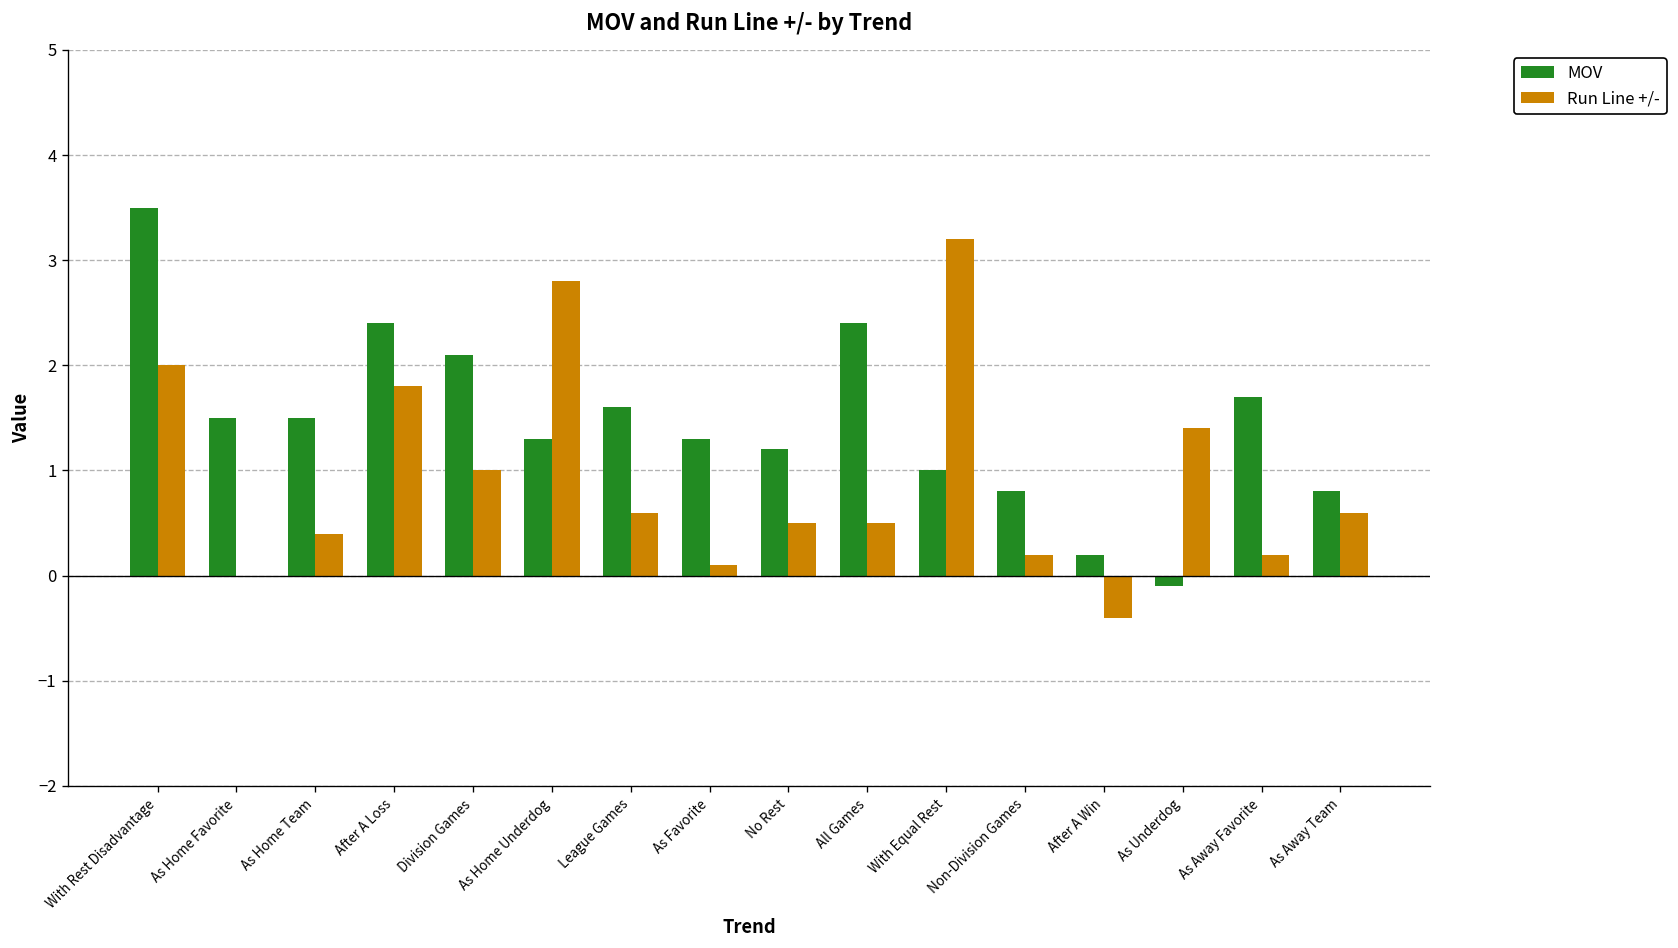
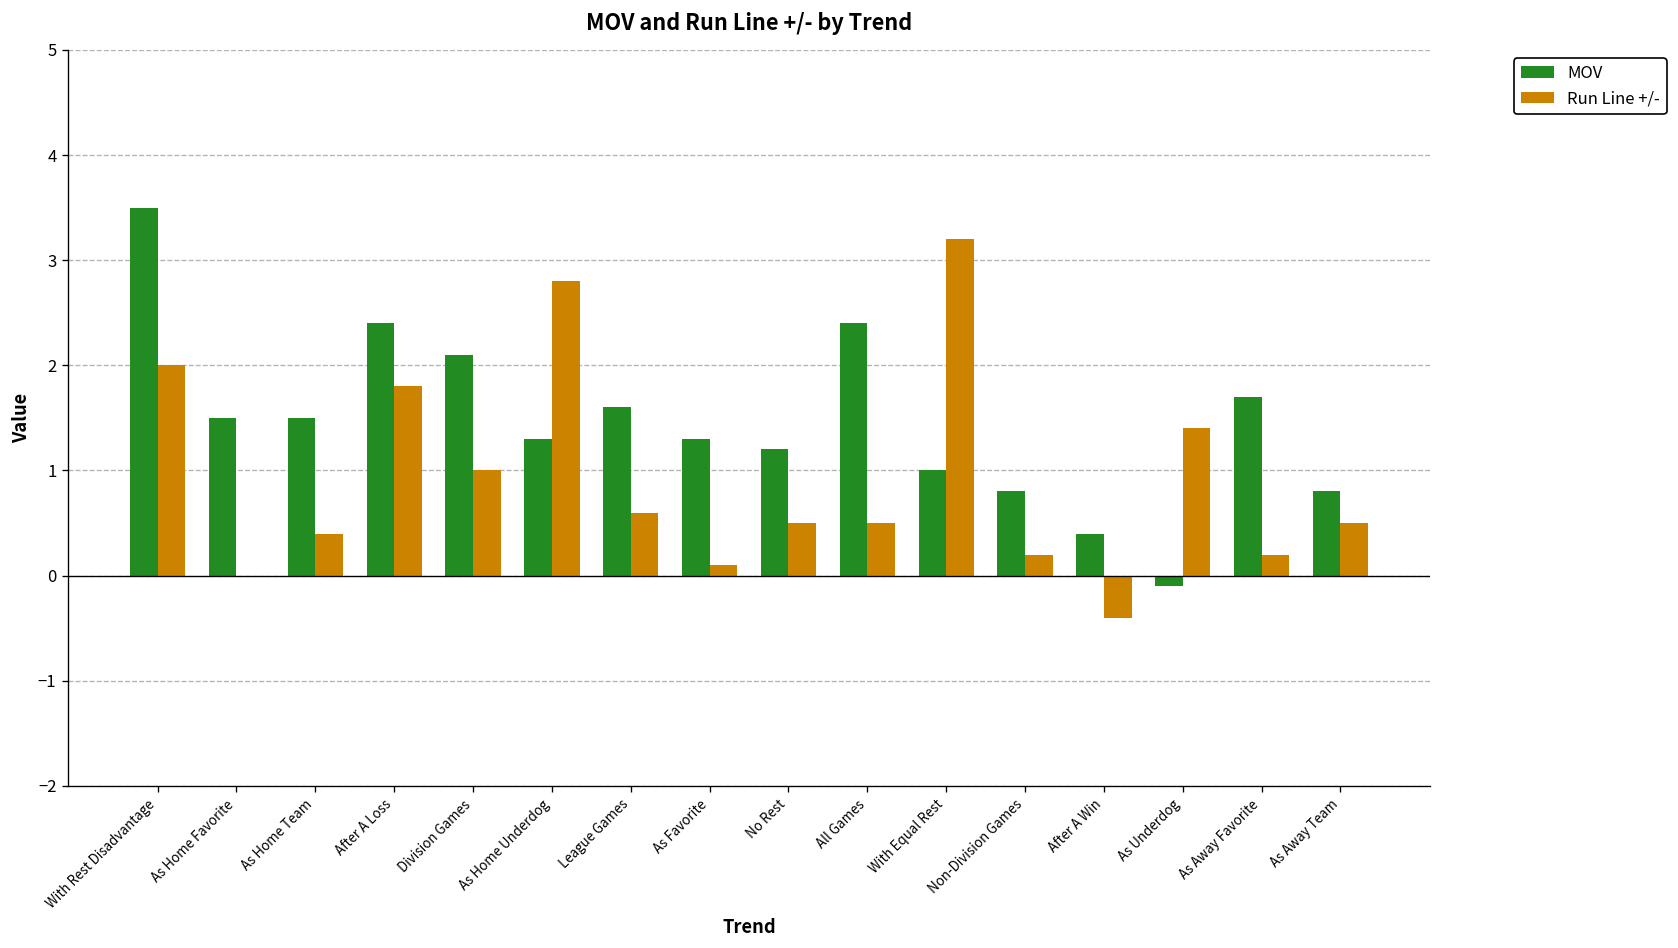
MOV, After A Win: 0.2 -> 0.4
Run Line +/-, As Away Team: 0.6 -> 0.5
